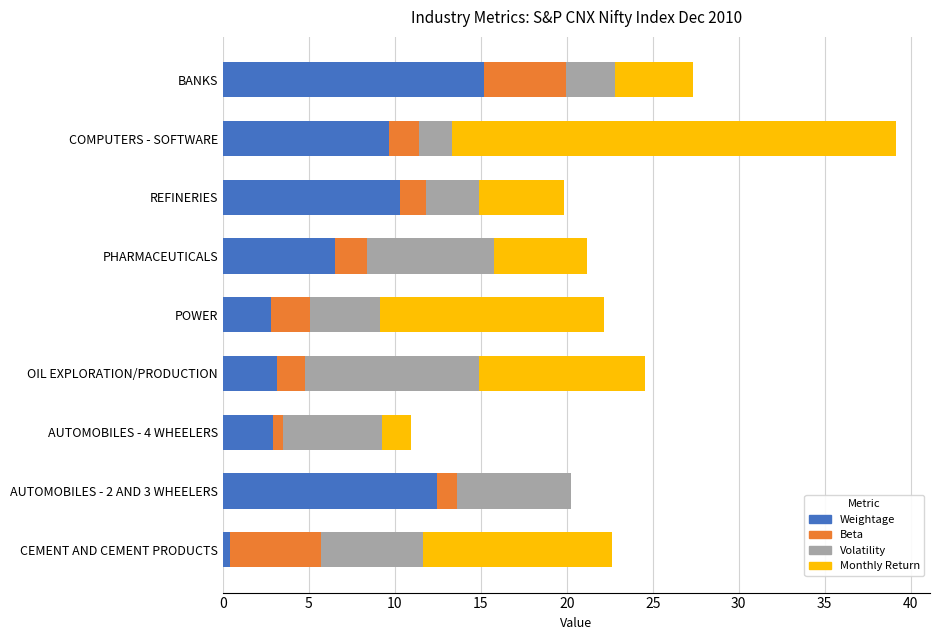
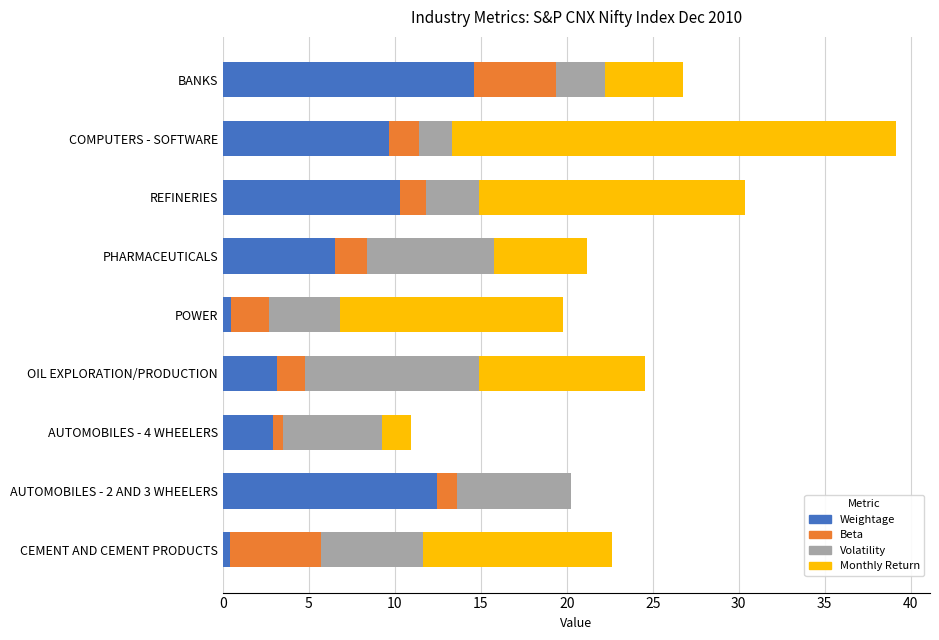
Weightage, BANKS: 15.2 -> 14.6
Monthly Return, REFINERIES: 4.9 -> 15.4
Weightage, POWER: 2.8 -> 0.5
